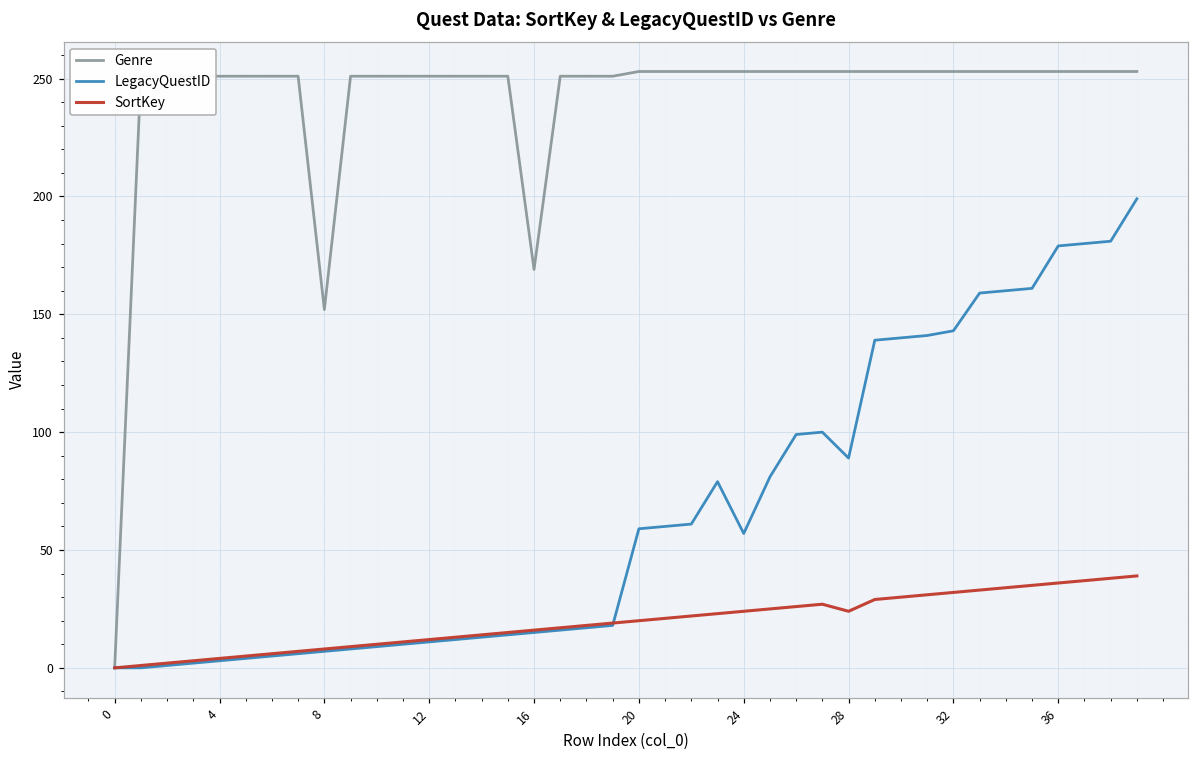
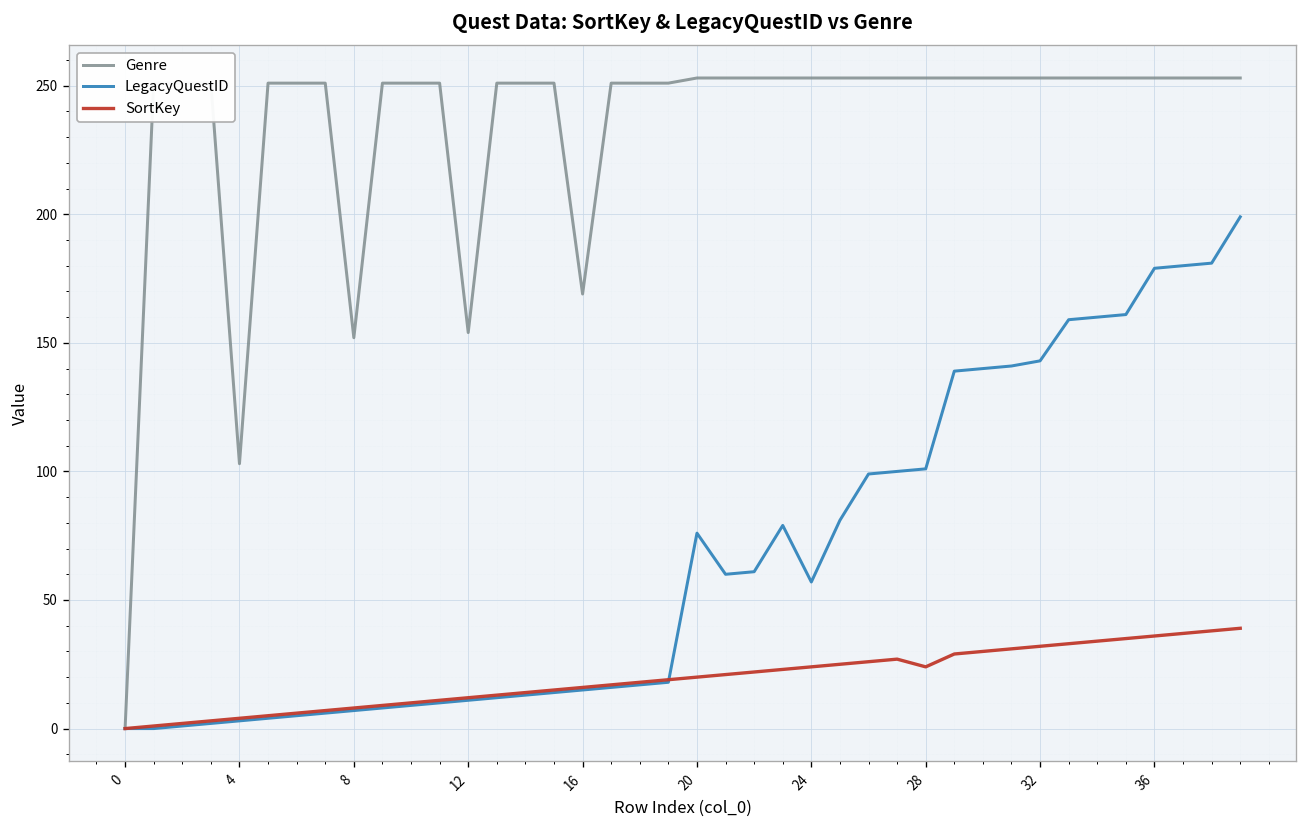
Genre, 4: 251 -> 103
Genre, 12: 251 -> 154
LegacyQuestID, 20: 59 -> 76
LegacyQuestID, 28: 89 -> 101
